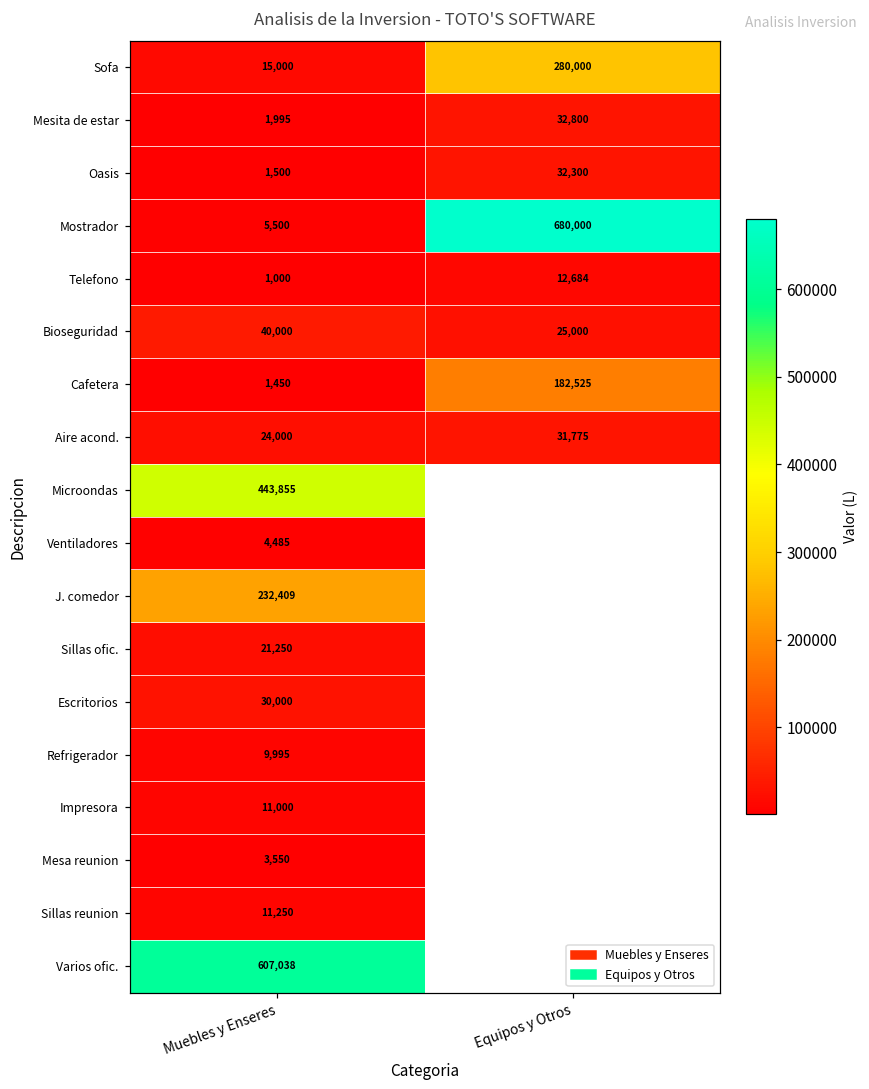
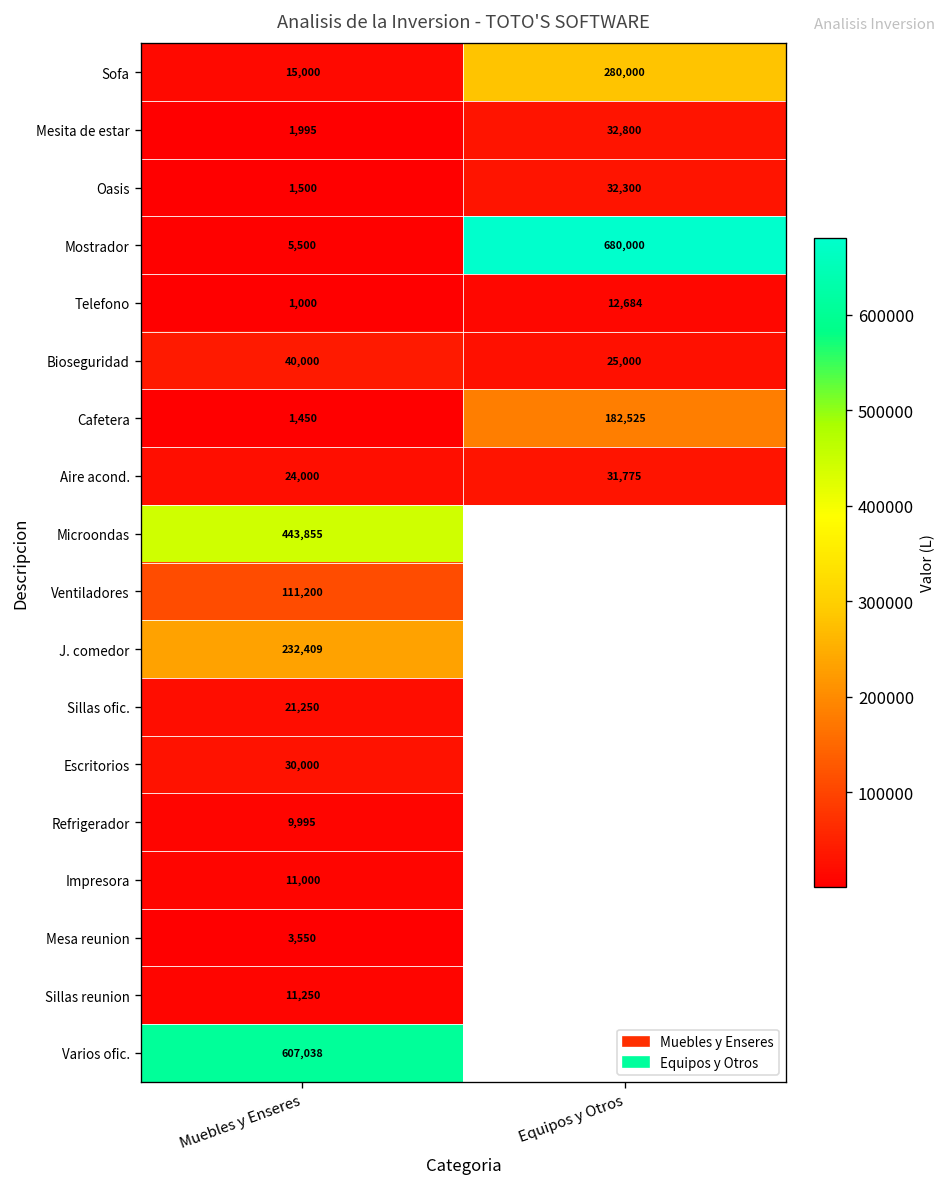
Ventiladores, Muebles y Enseres: 4,485 -> 111,200
